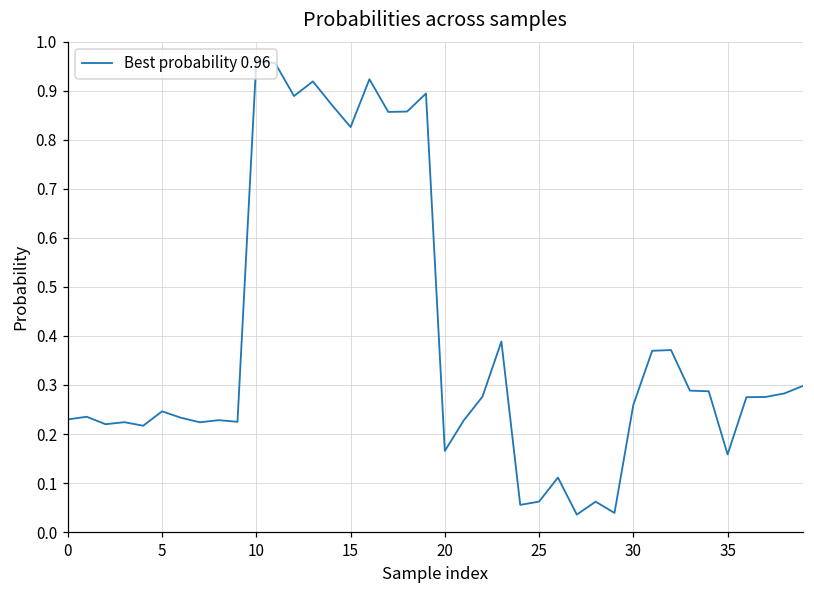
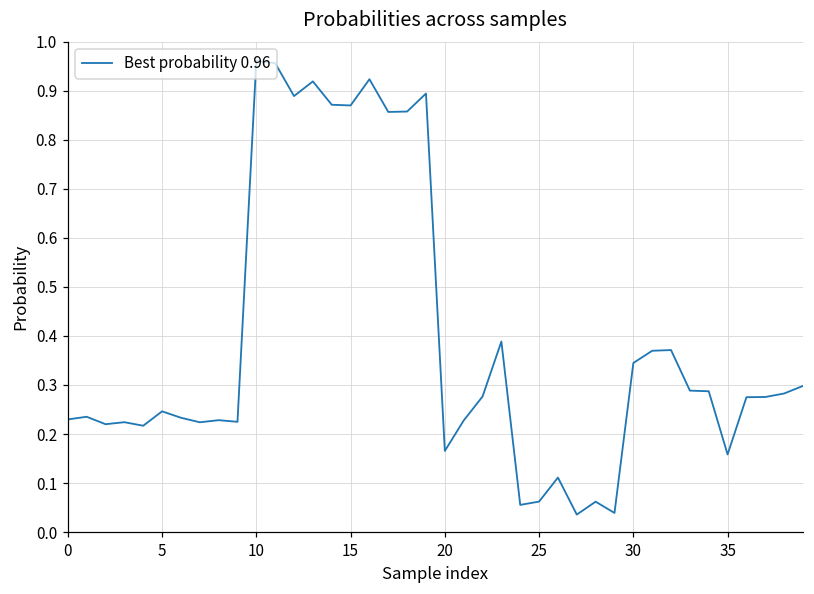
15: 0.83 -> 0.87
30: 0.26 -> 0.34
